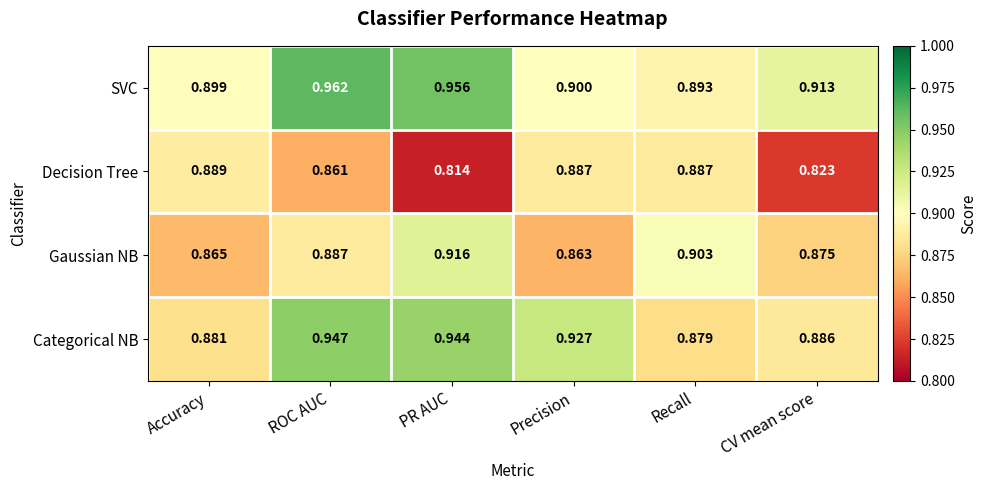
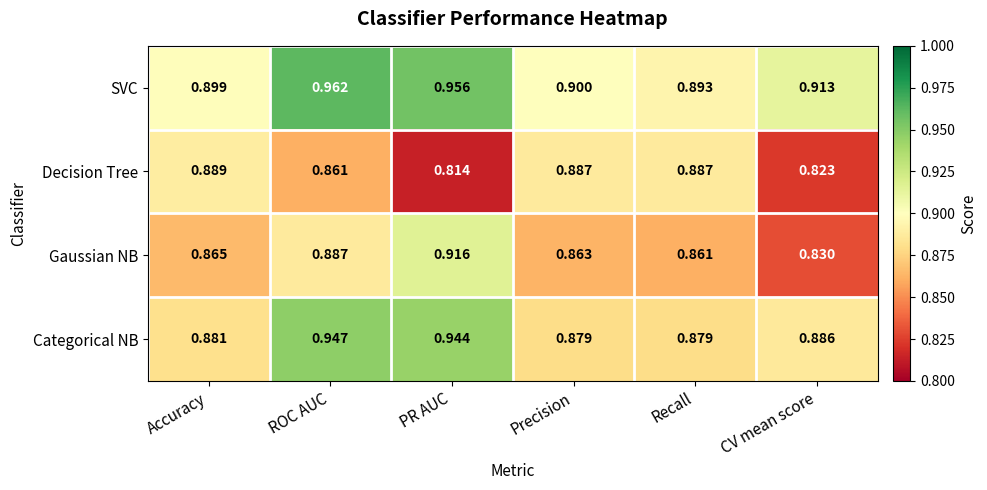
Gaussian NB, Recall: 0.903 -> 0.861
Gaussian NB, CV mean score: 0.875 -> 0.830
Categorical NB, Precision: 0.927 -> 0.879
